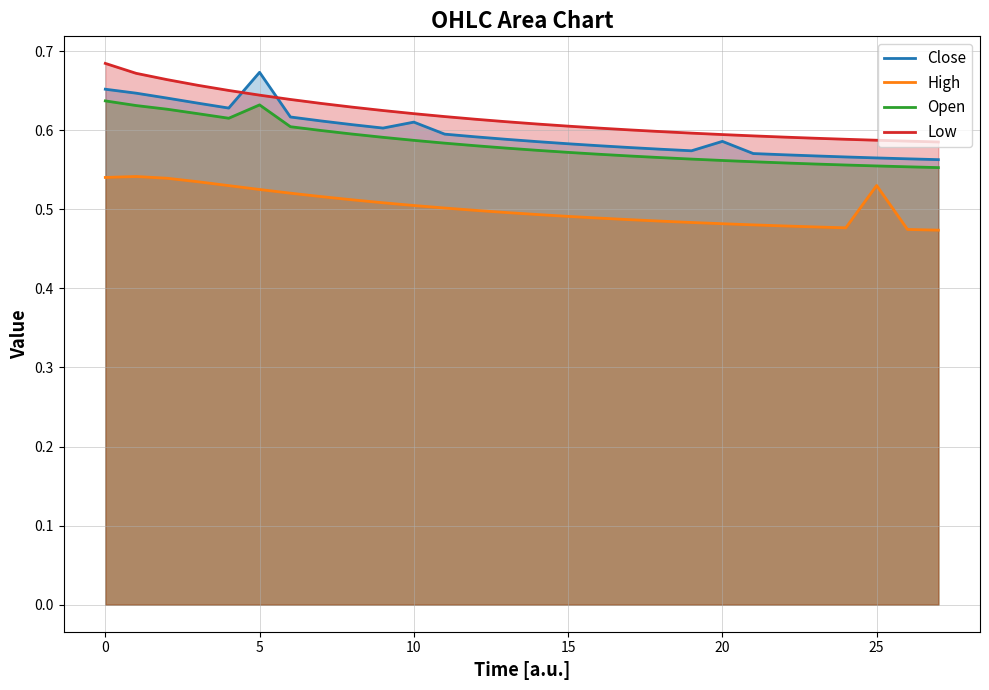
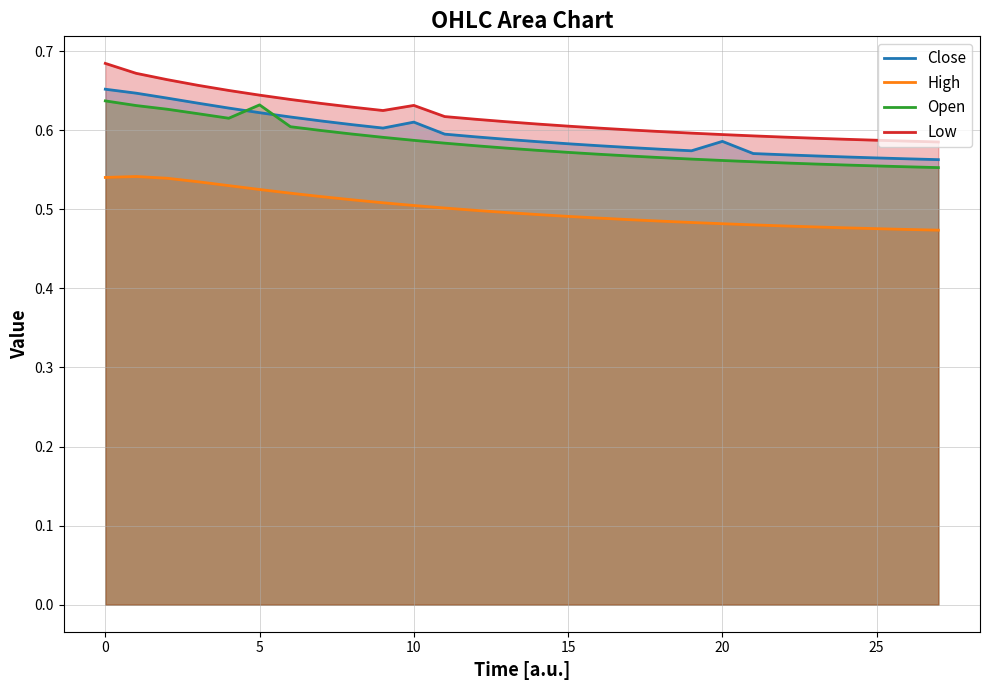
Close, 5: 0.67 -> 0.62
Low, 10: 0.62 -> 0.63
High, 25: 0.53 -> 0.48
